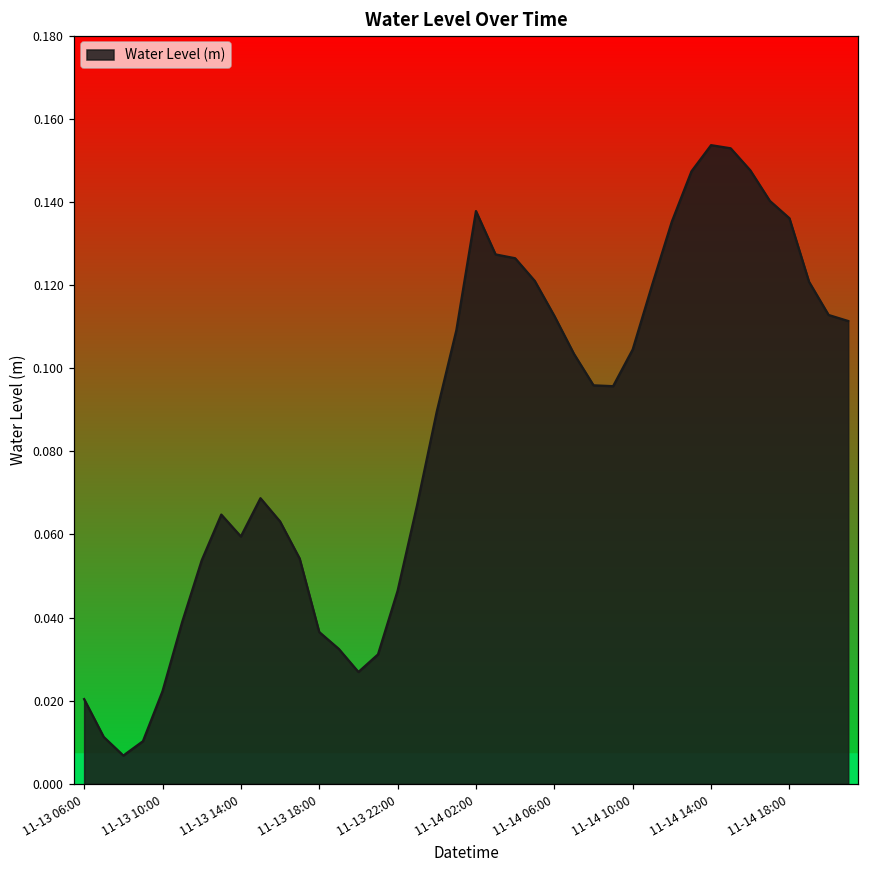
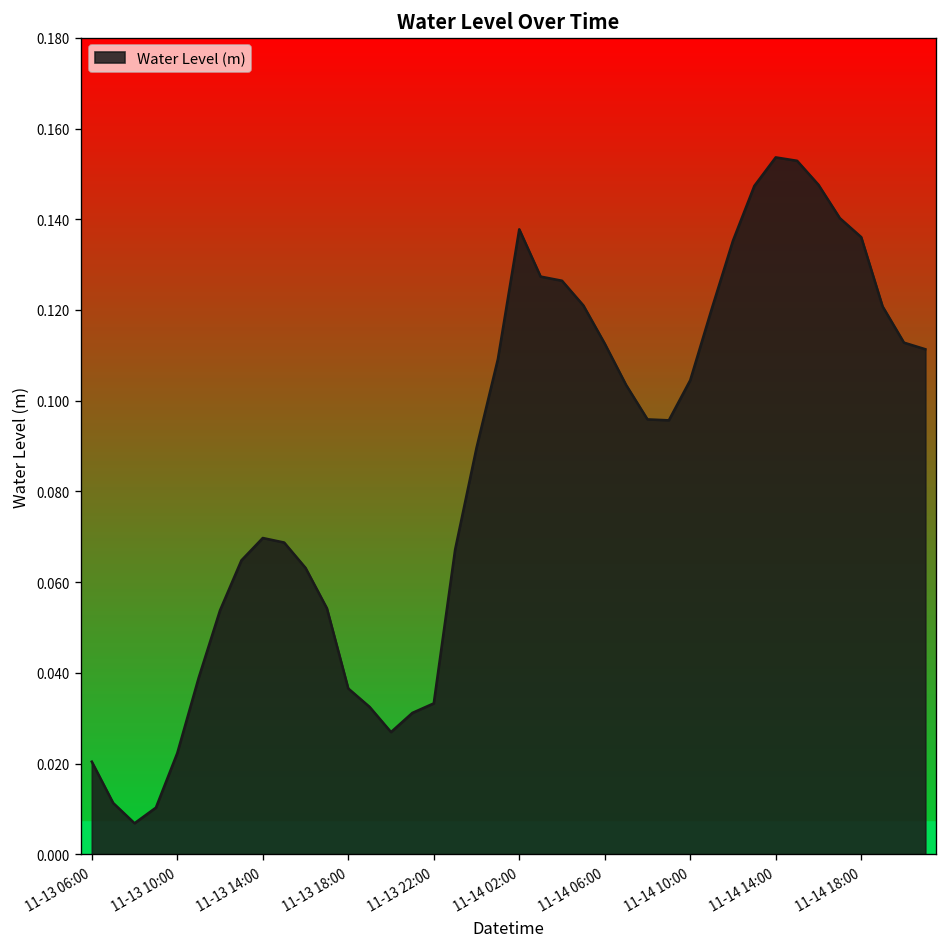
11-13 14:00: 0.060 -> 0.070
11-13 22:00: 0.046 -> 0.033
